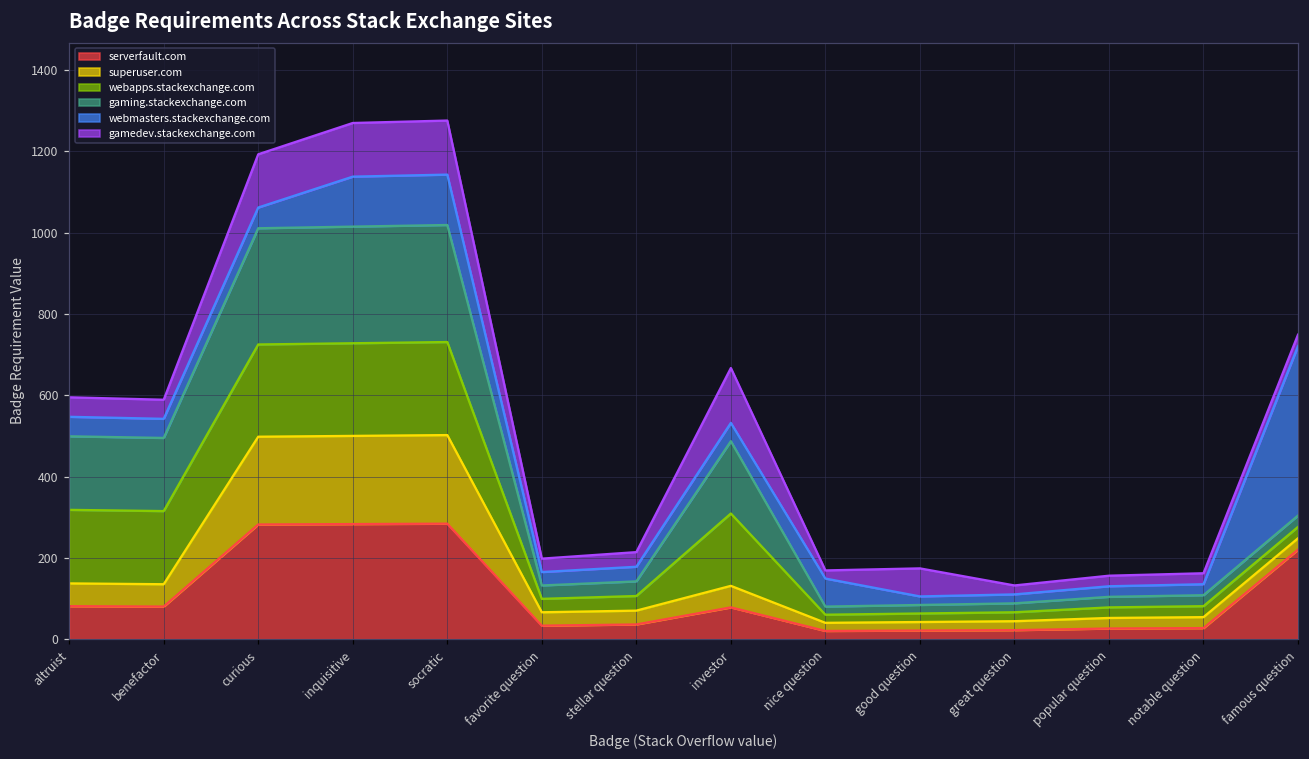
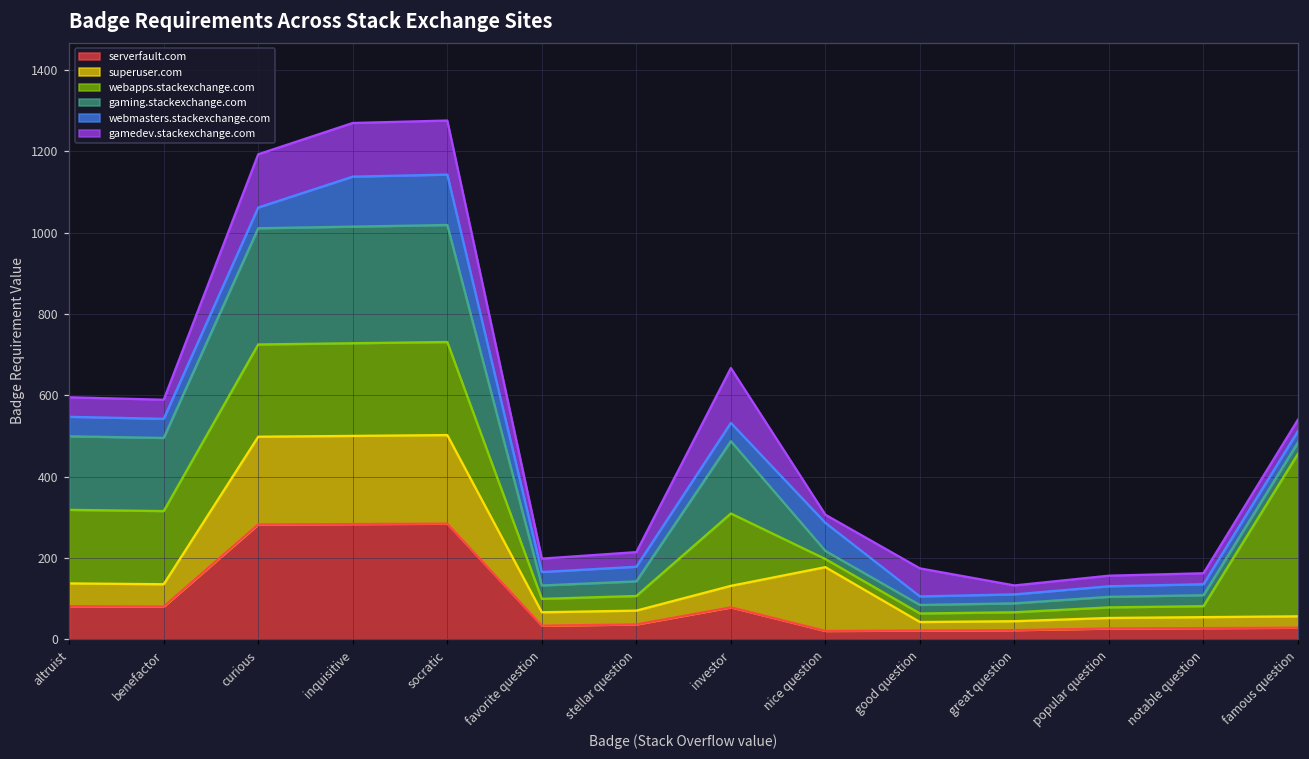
superuser.com, nice question: 20 -> 160
serverfault.com, famous question: 220 -> 30
webapps.stackexchange.com, famous question: 30 -> 400
webmasters.stackexchange.com, famous question: 420 -> 30
